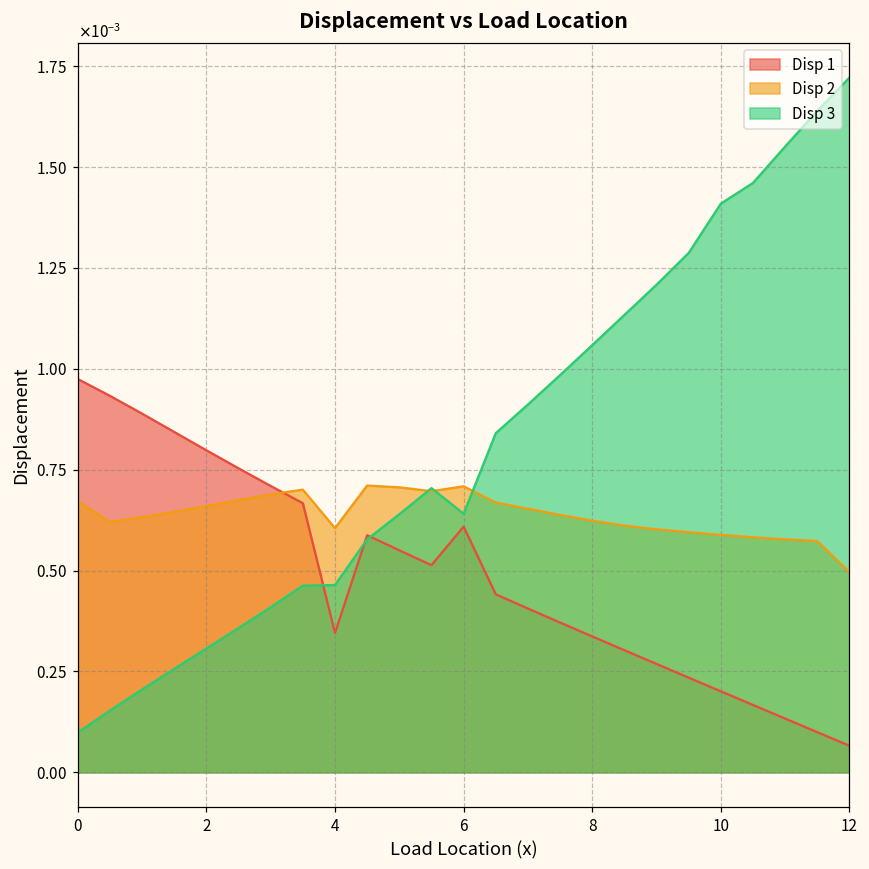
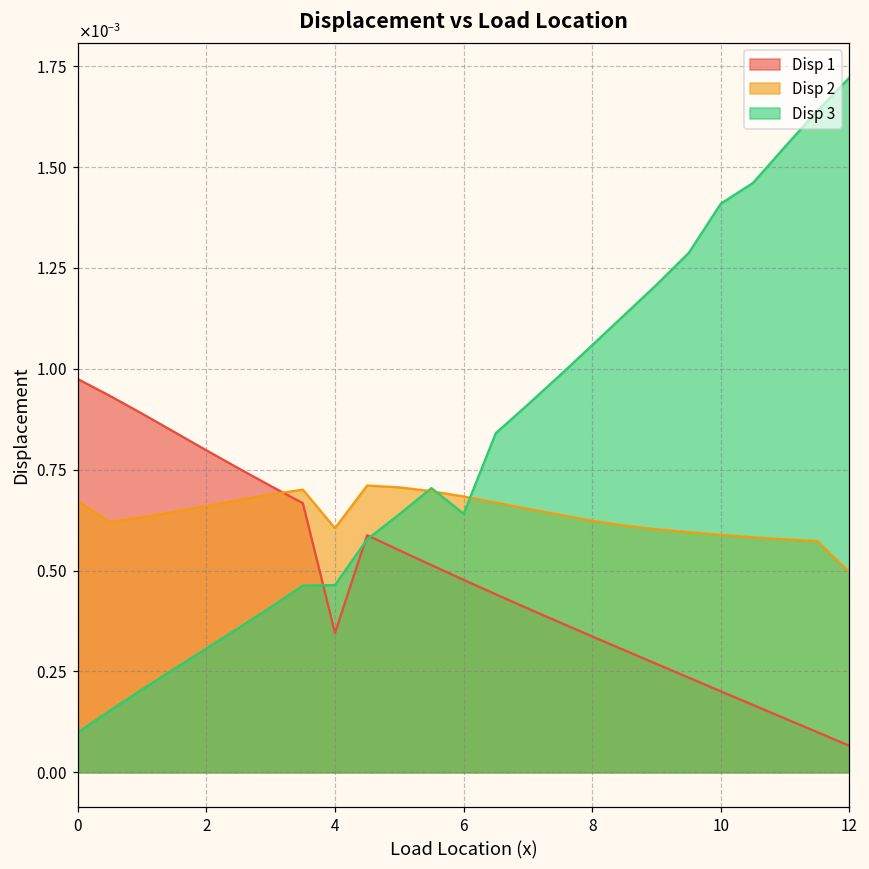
Disp 1, 6: 0.00061 -> 0.00048
Disp 2, 6: 0.00071 -> 0.00068
